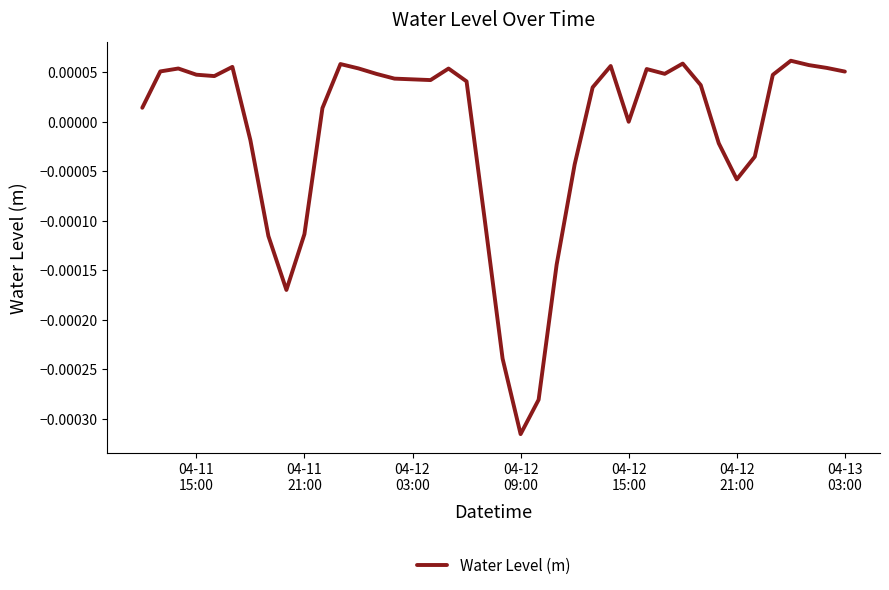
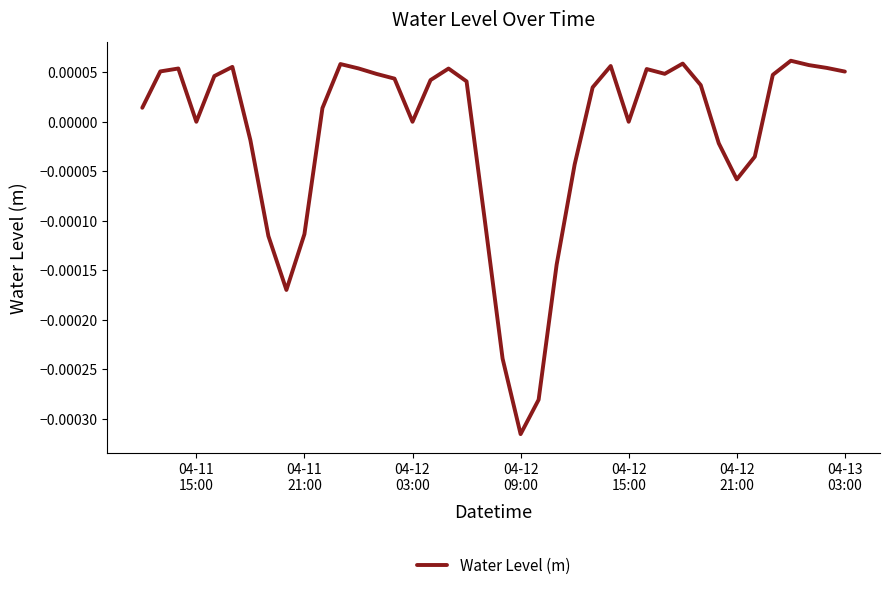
04-11 15:00: 0.00005 -> 0.00000
04-12 03:00: 0.00004 -> 0.00000
